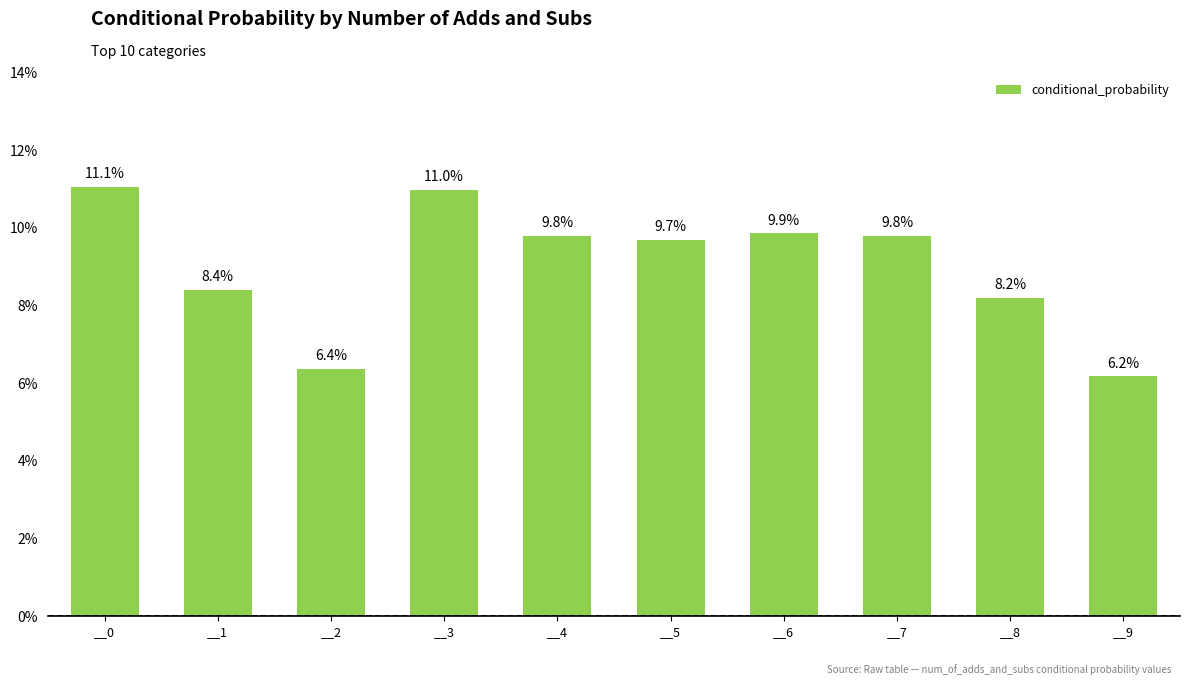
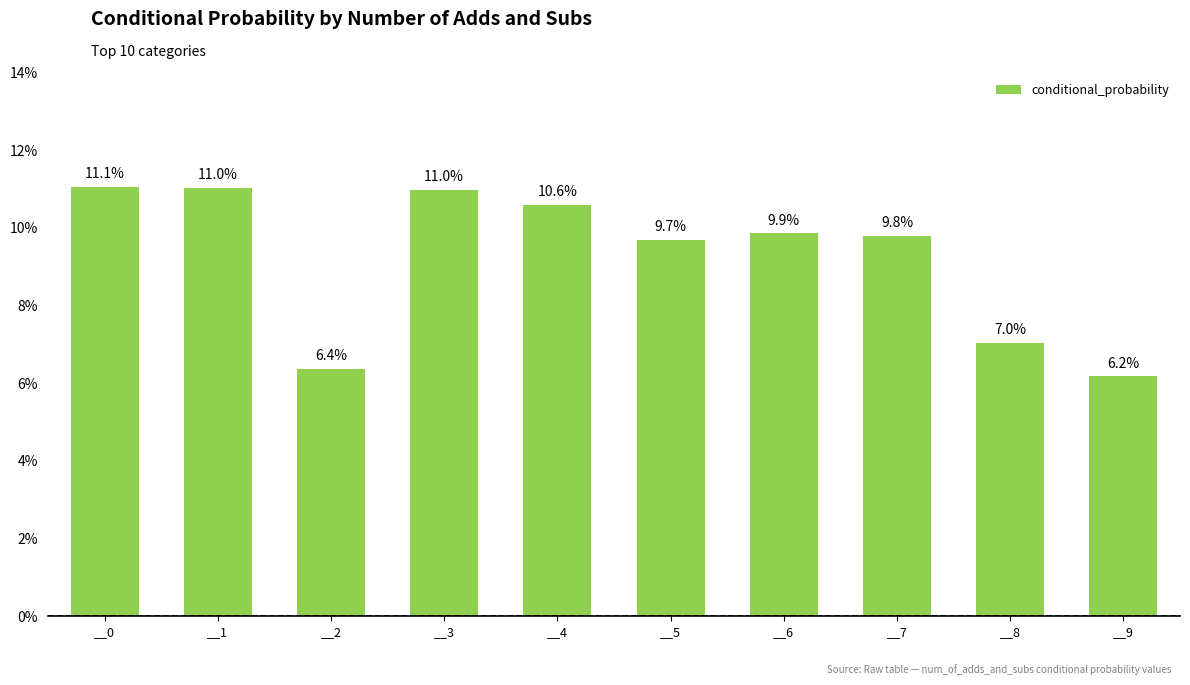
__1: 8.4% -> 11.0%
__4: 9.8% -> 10.6%
__8: 8.2% -> 7.0%
